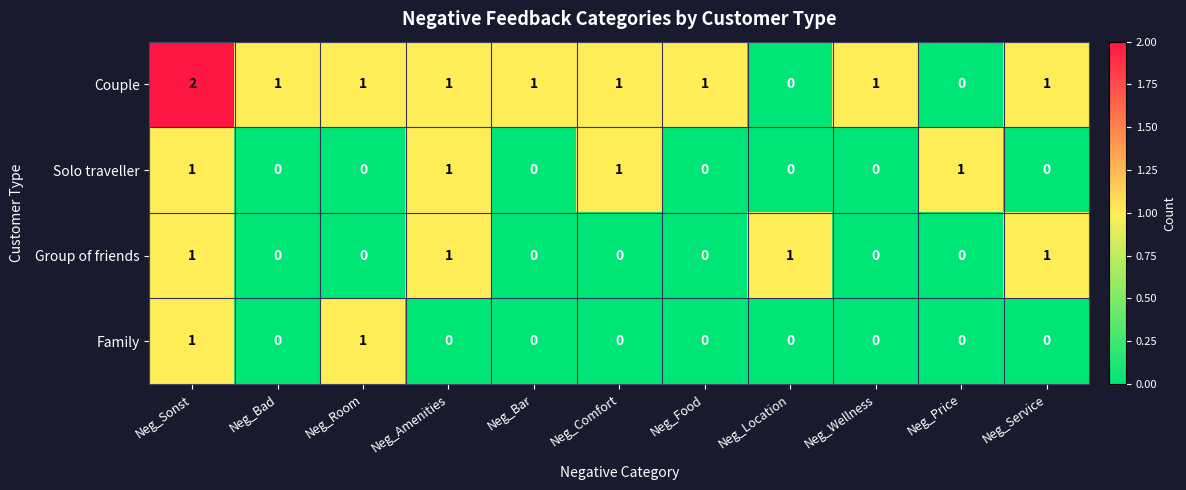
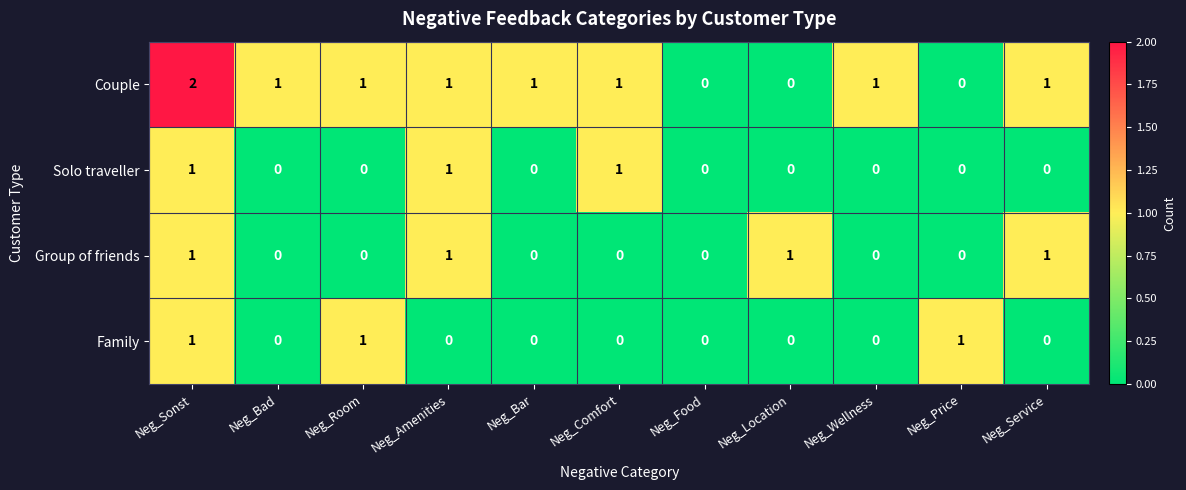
Couple, Neg_Food: 1 -> 0
Solo traveller, Neg_Price: 1 -> 0
Family, Neg_Price: 0 -> 1
